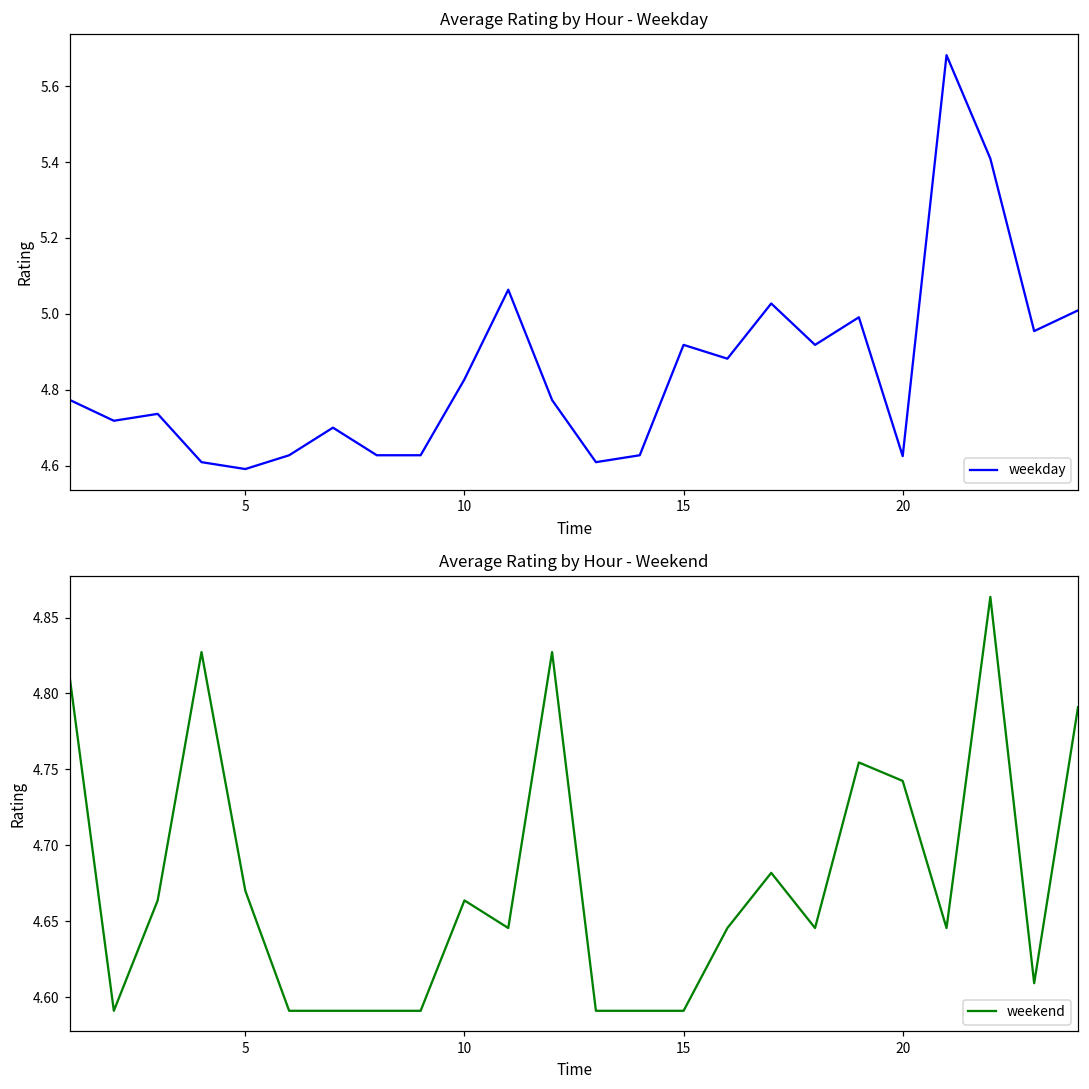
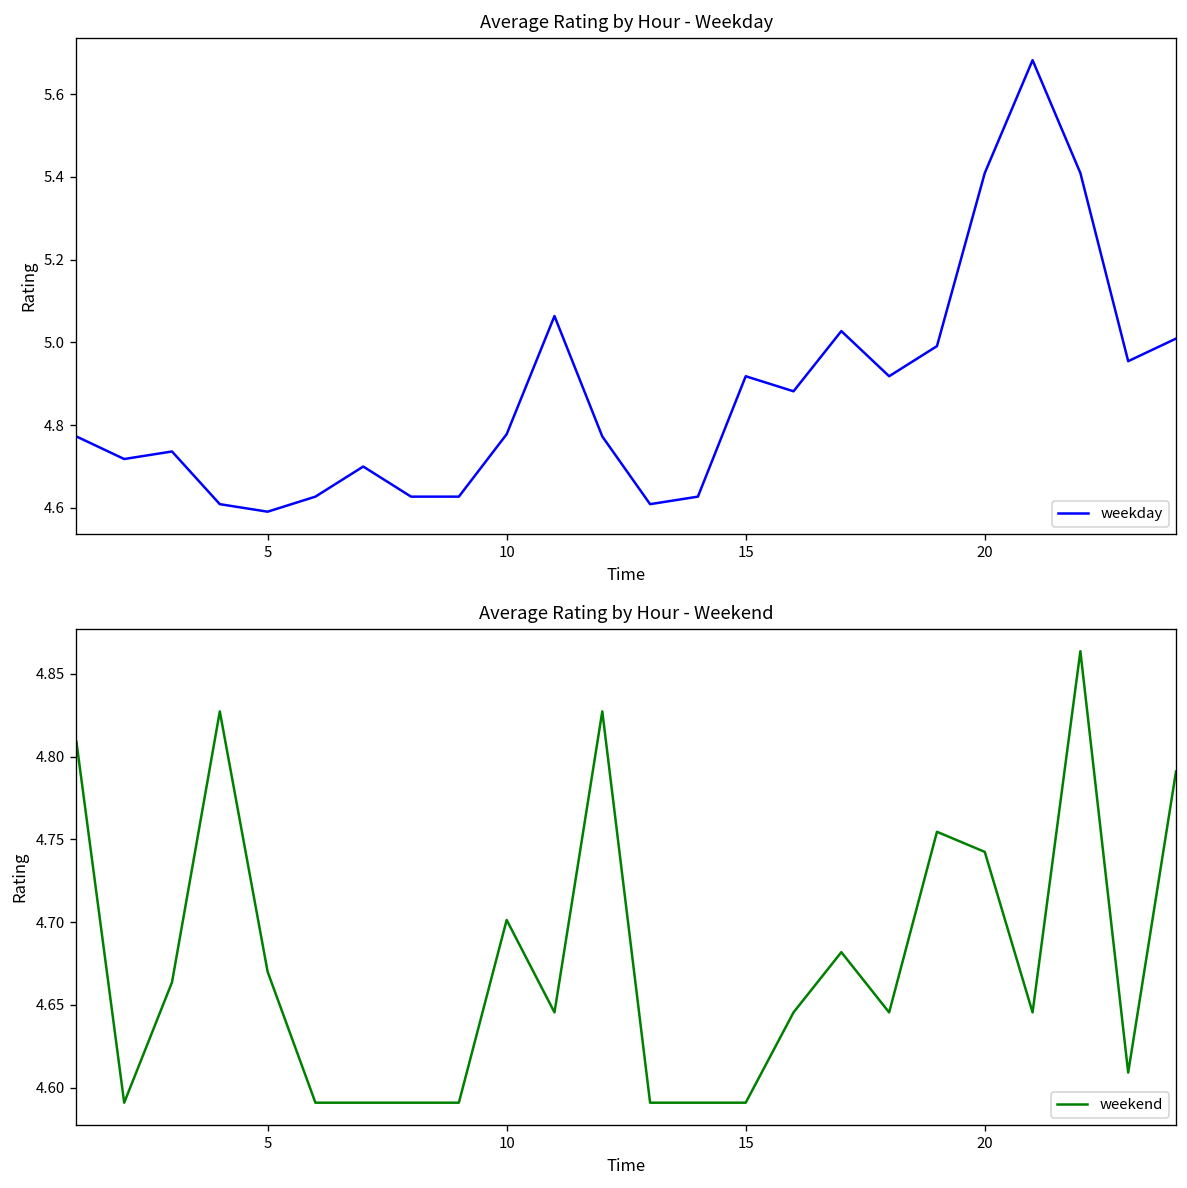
Average Rating by Hour - Weekday, 10: 4.83 -> 4.78
Average Rating by Hour - Weekday, 20: 4.62 -> 5.41
Average Rating by Hour - Weekend, 10: 4.664 -> 4.701
